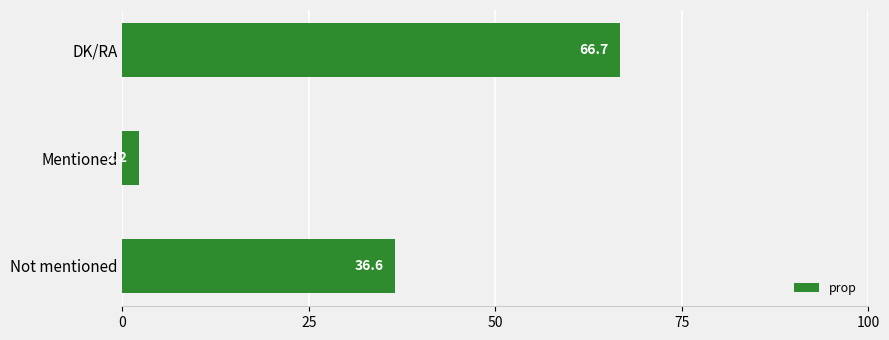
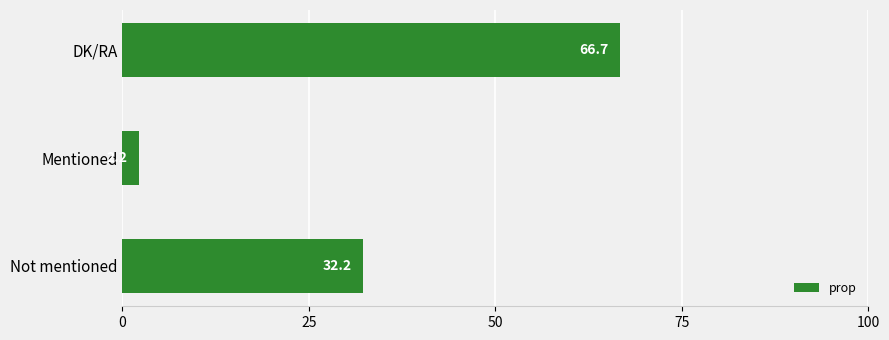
Not mentioned: 36.6 -> 32.2
